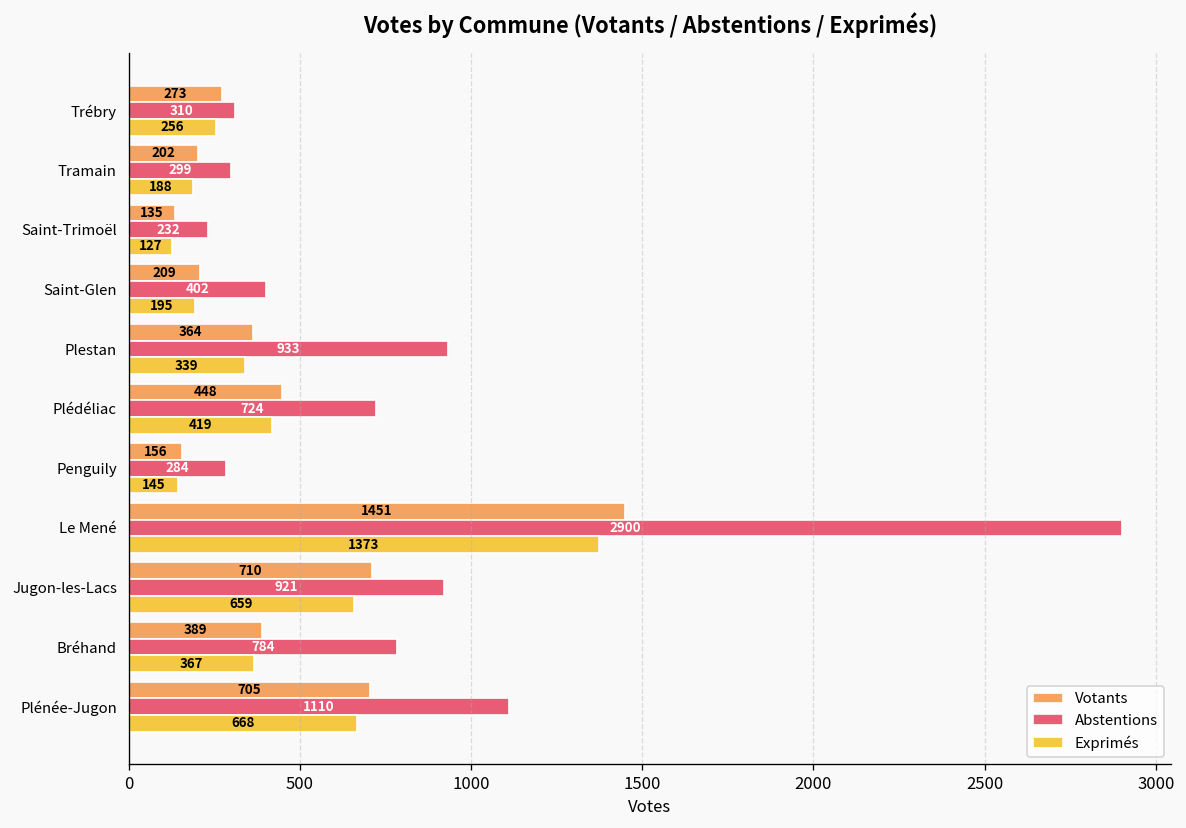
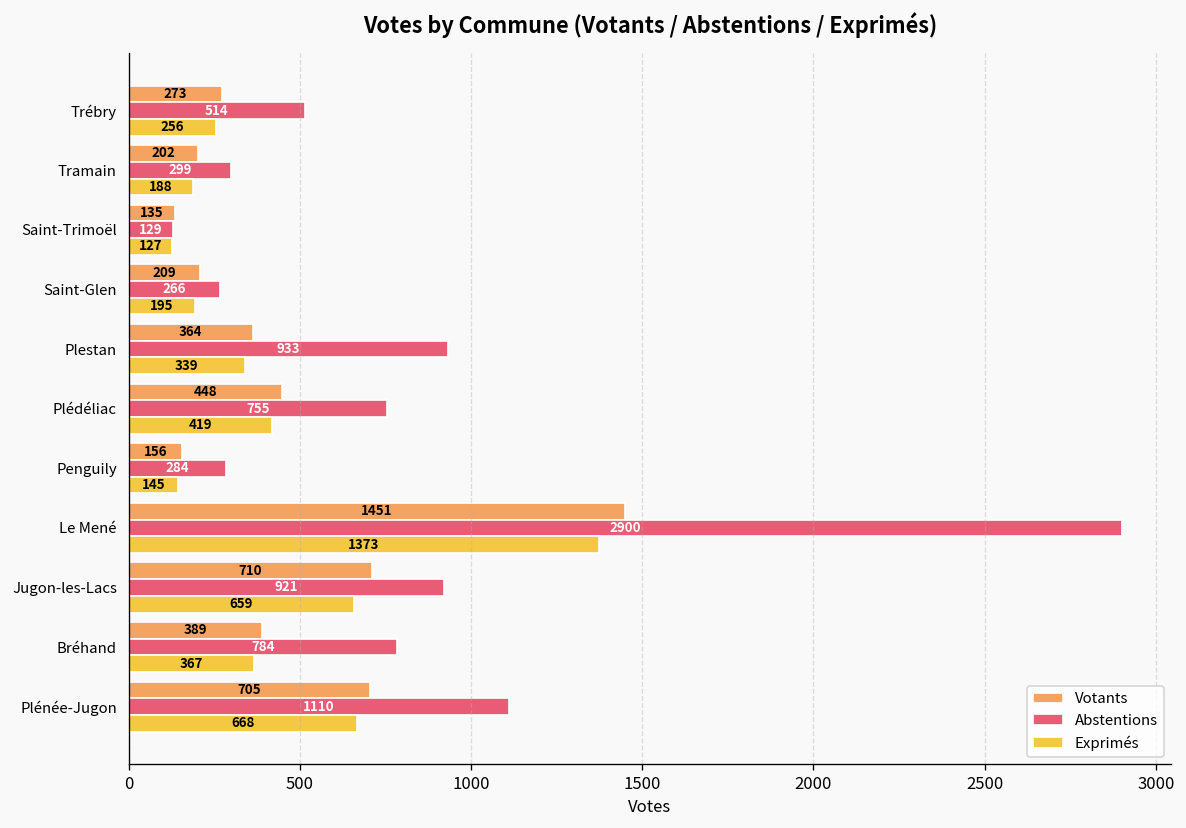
Abstentions, Trébry: 310 -> 514
Abstentions, Saint-Trimoël: 232 -> 129
Abstentions, Saint-Glen: 402 -> 266
Abstentions, Plédéliac: 724 -> 755
